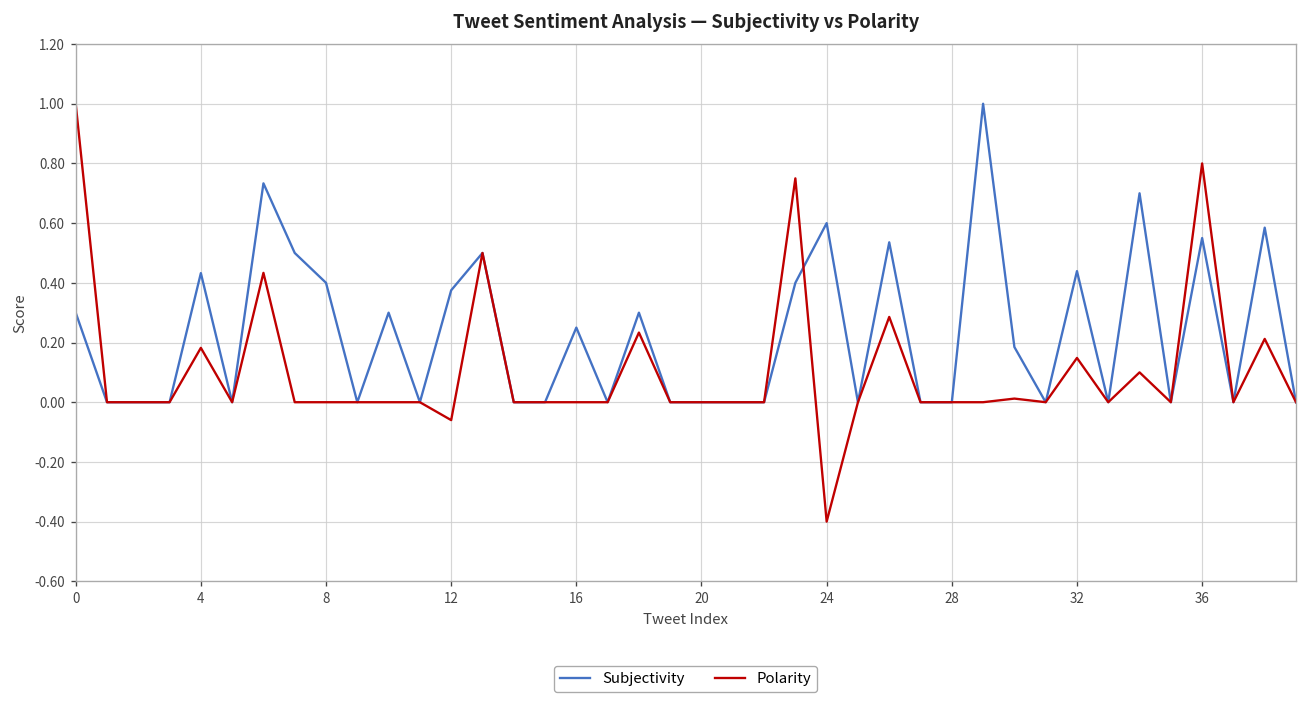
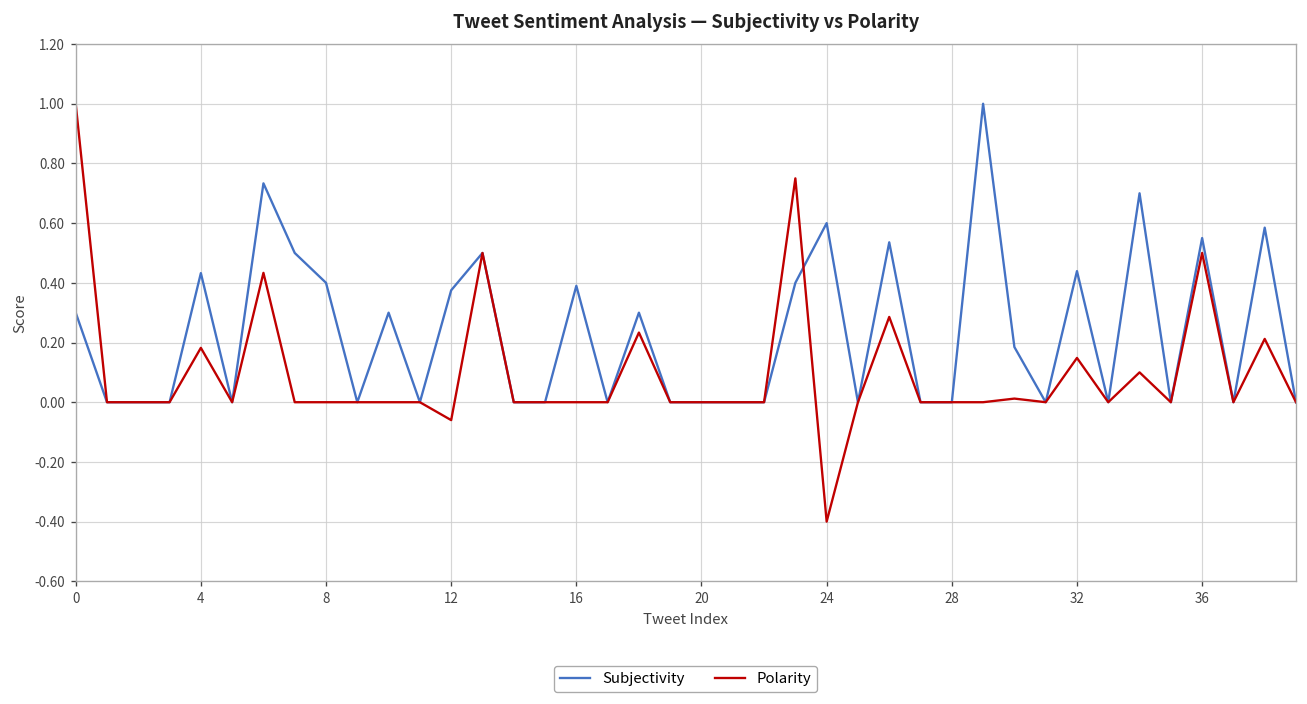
Subjectivity, 16: 0.25 -> 0.39
Polarity, 36: 0.8 -> 0.5
